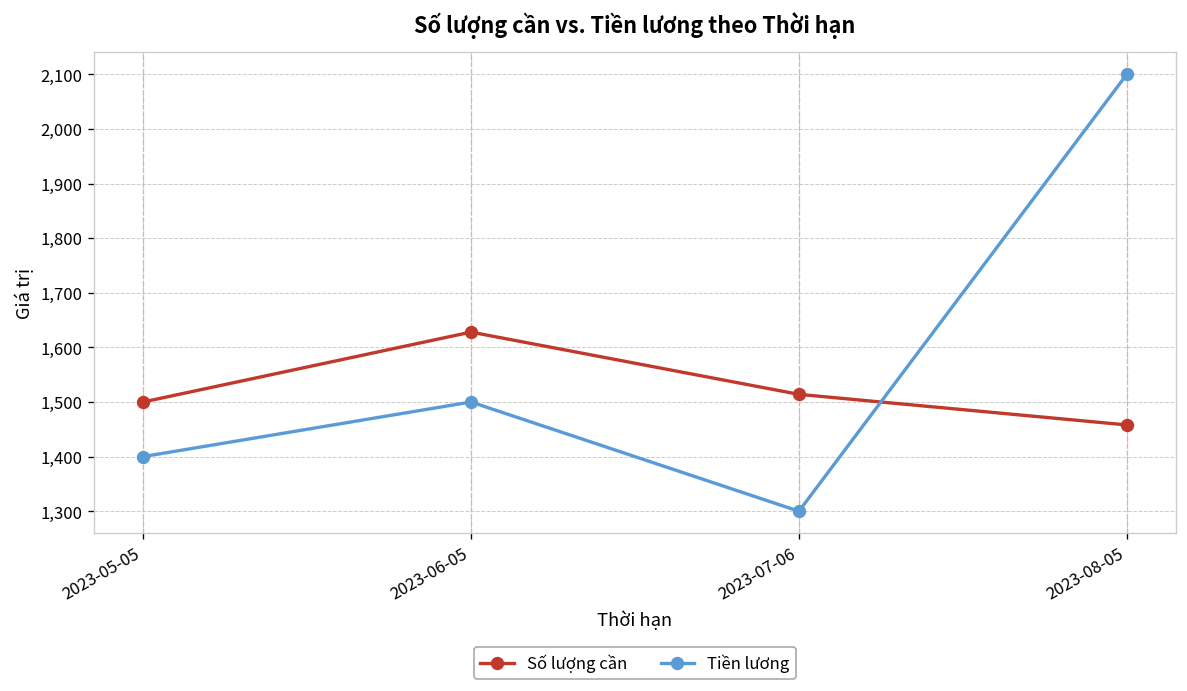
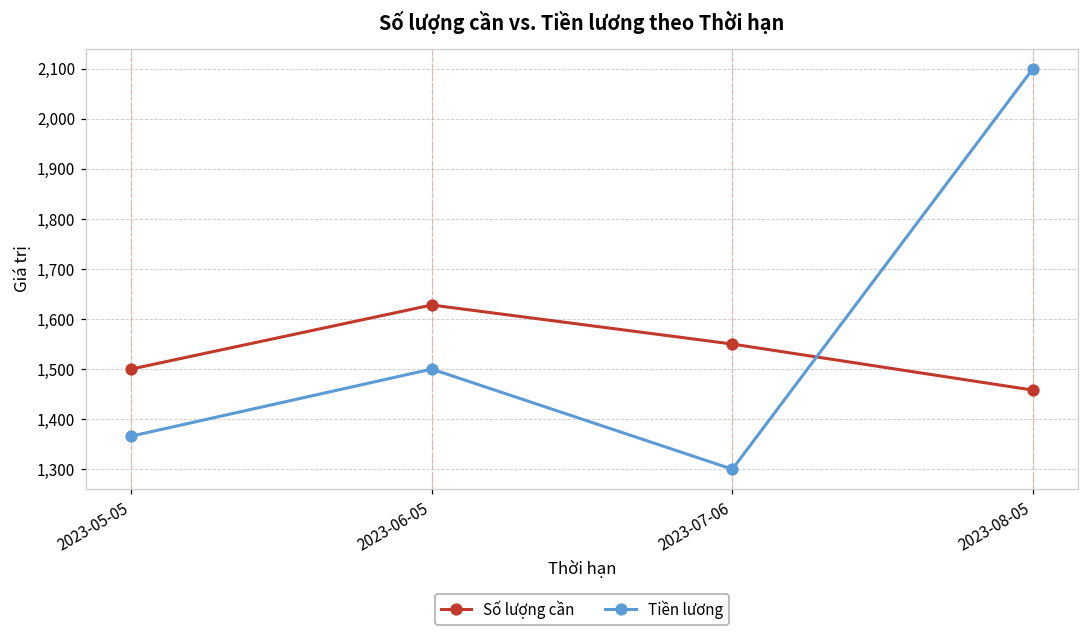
Tiền lương, 2023-05-05: 1,400 -> 1,370
Số lượng cần, 2023-07-06: 1,510 -> 1,550
